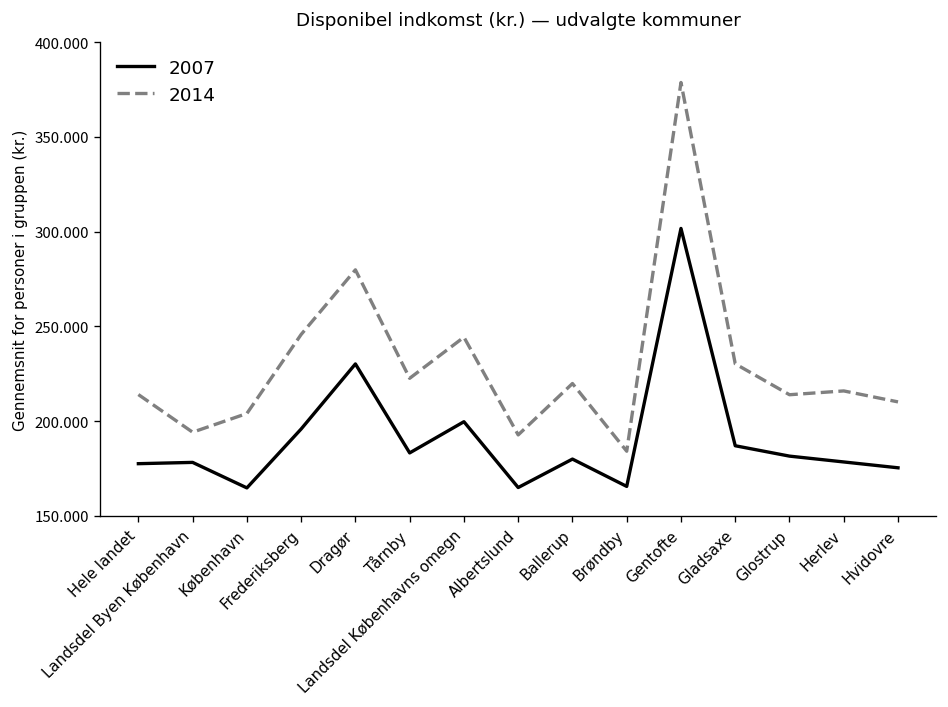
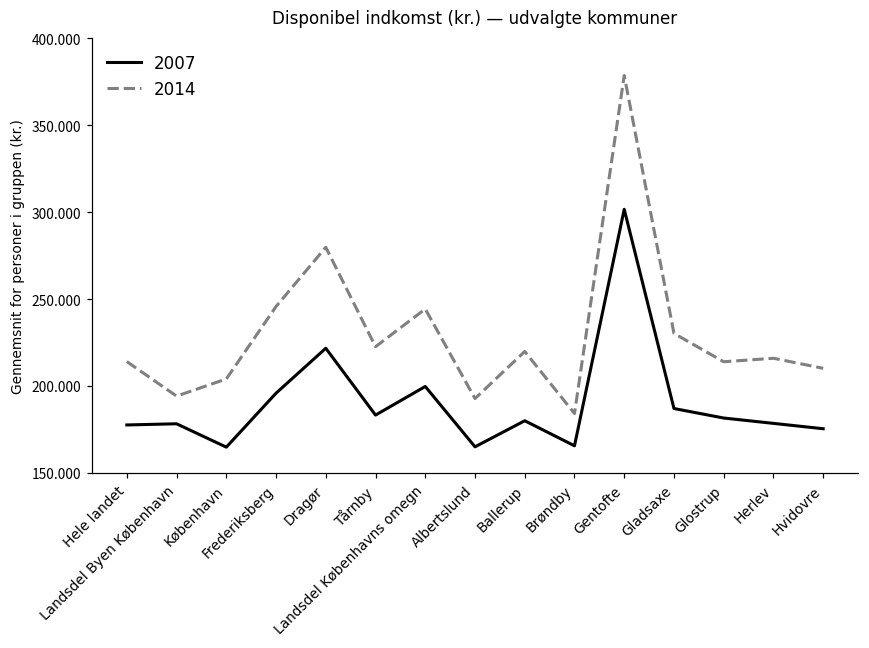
2007, Dragør: 230 -> 222
